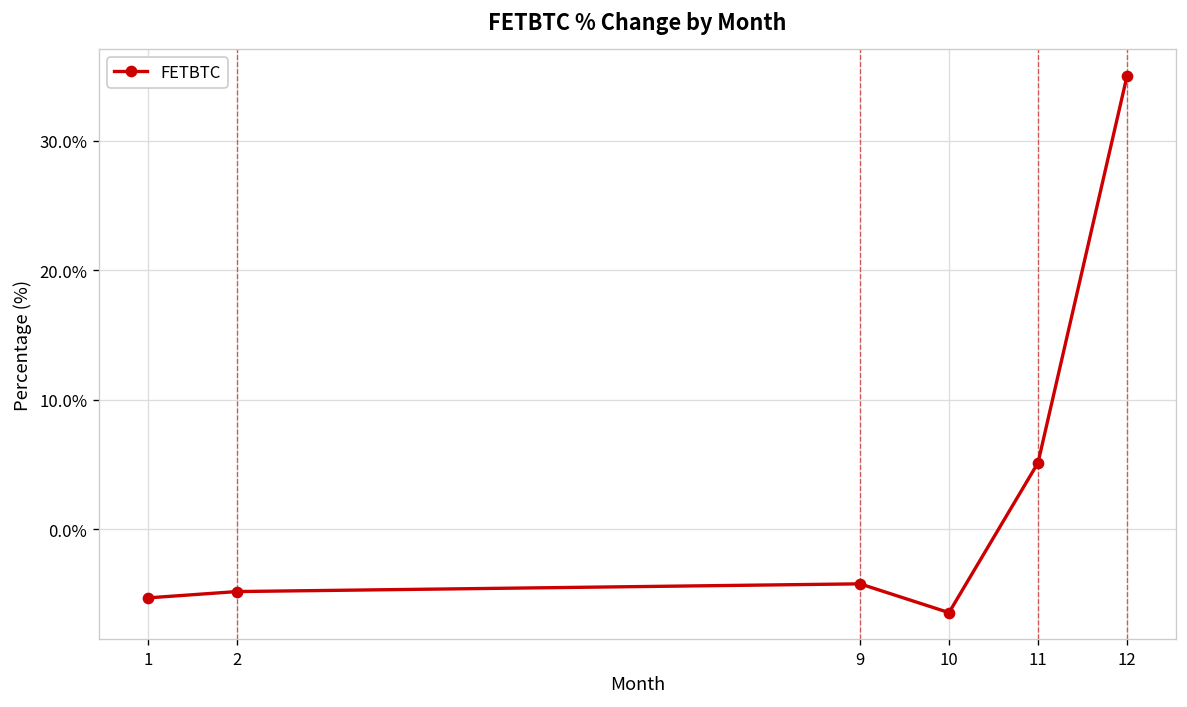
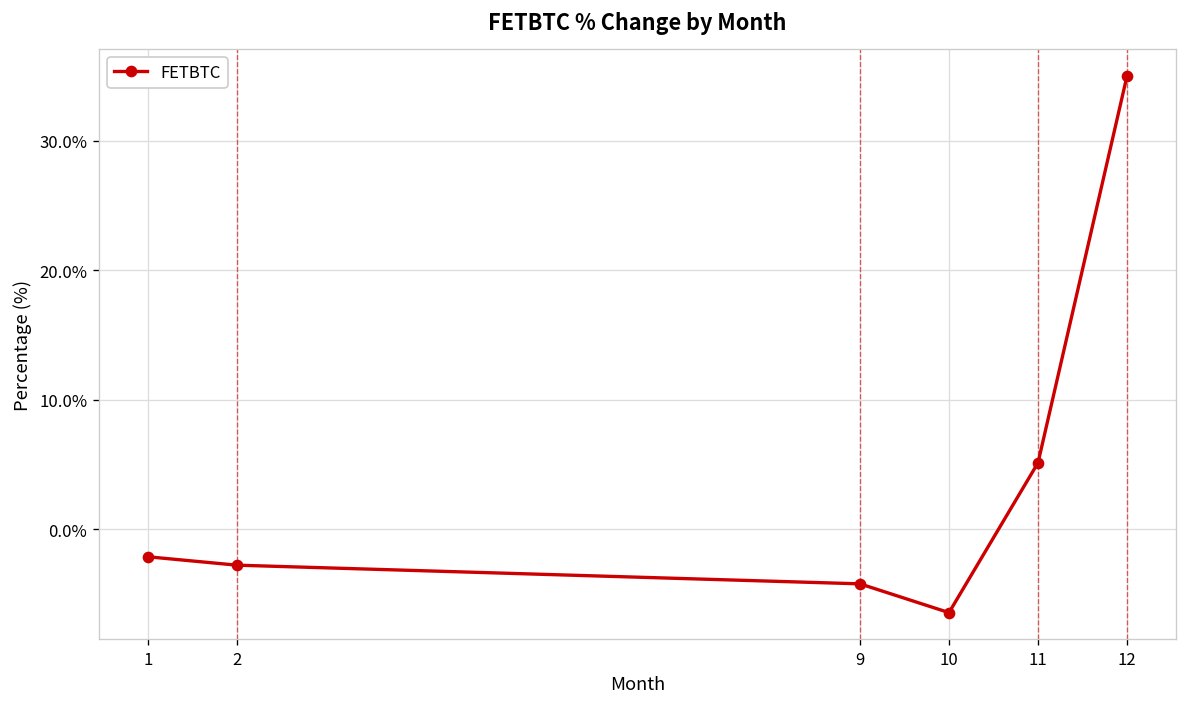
1: -5.3% -> -2.1%
2: -4.8% -> -2.8%
